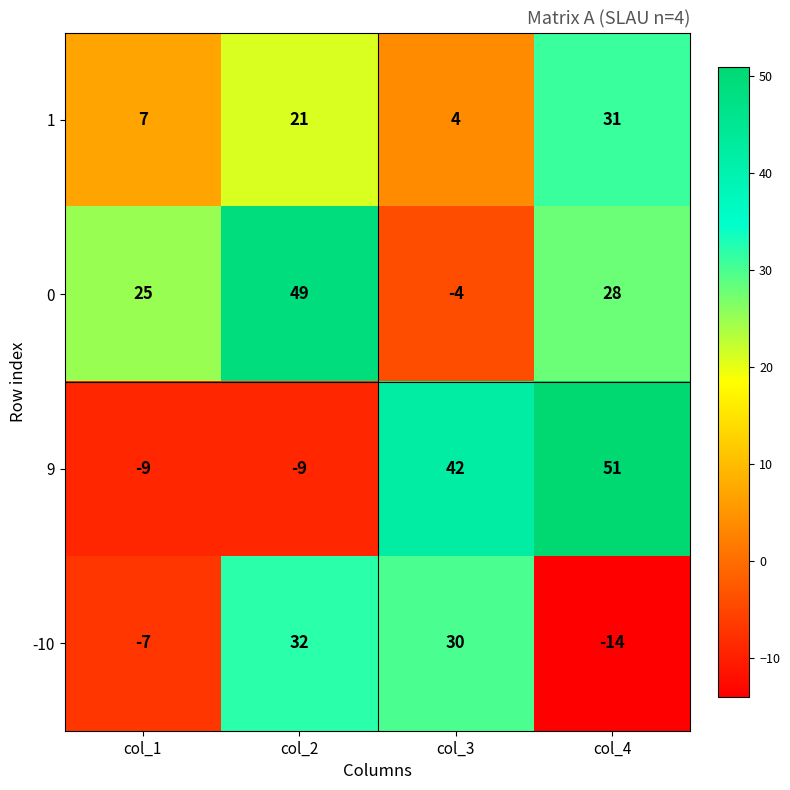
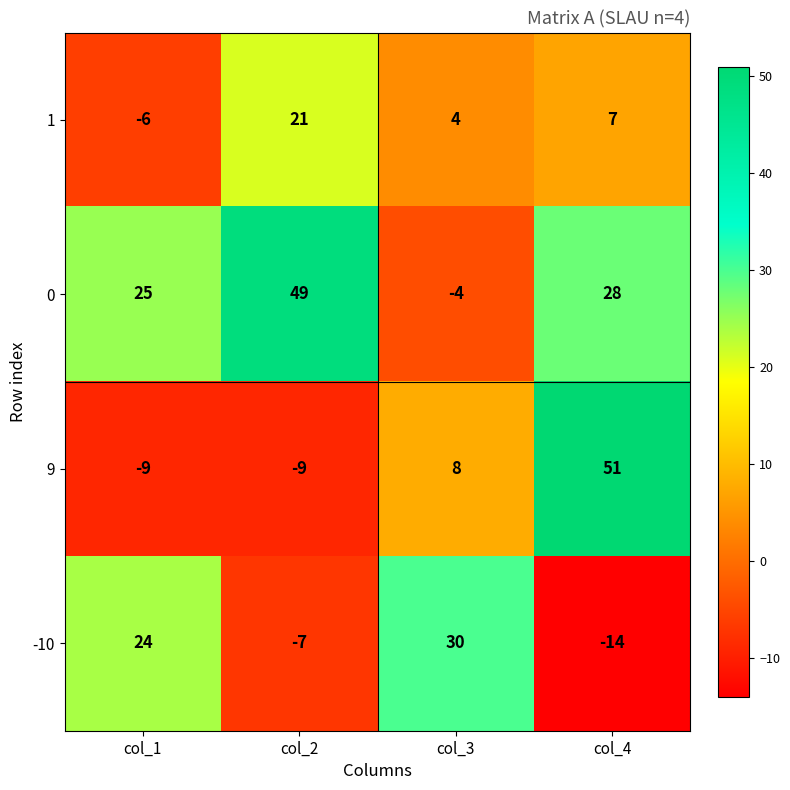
1, col_1: 7 -> -6
1, col_4: 31 -> 7
9, col_3: 42 -> 8
-10, col_1: -7 -> 24
-10, col_2: 32 -> -7
